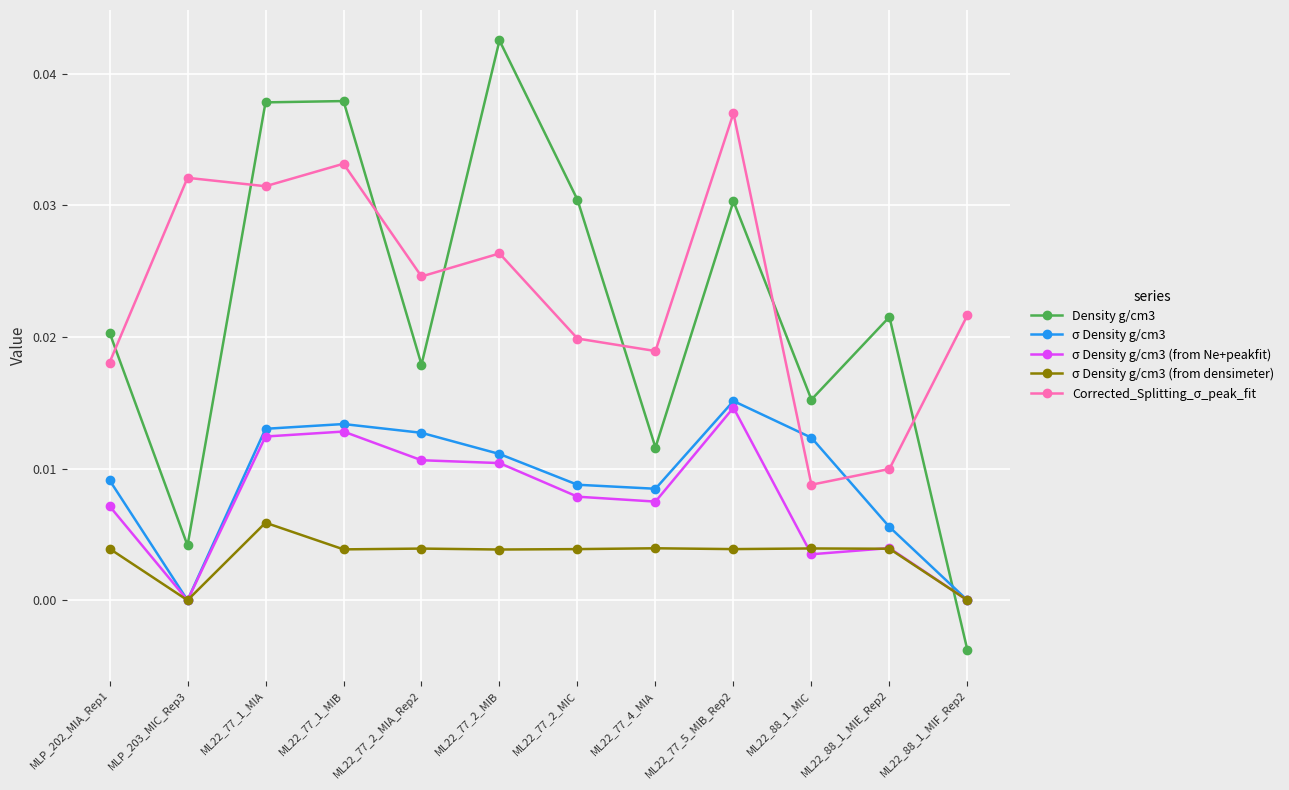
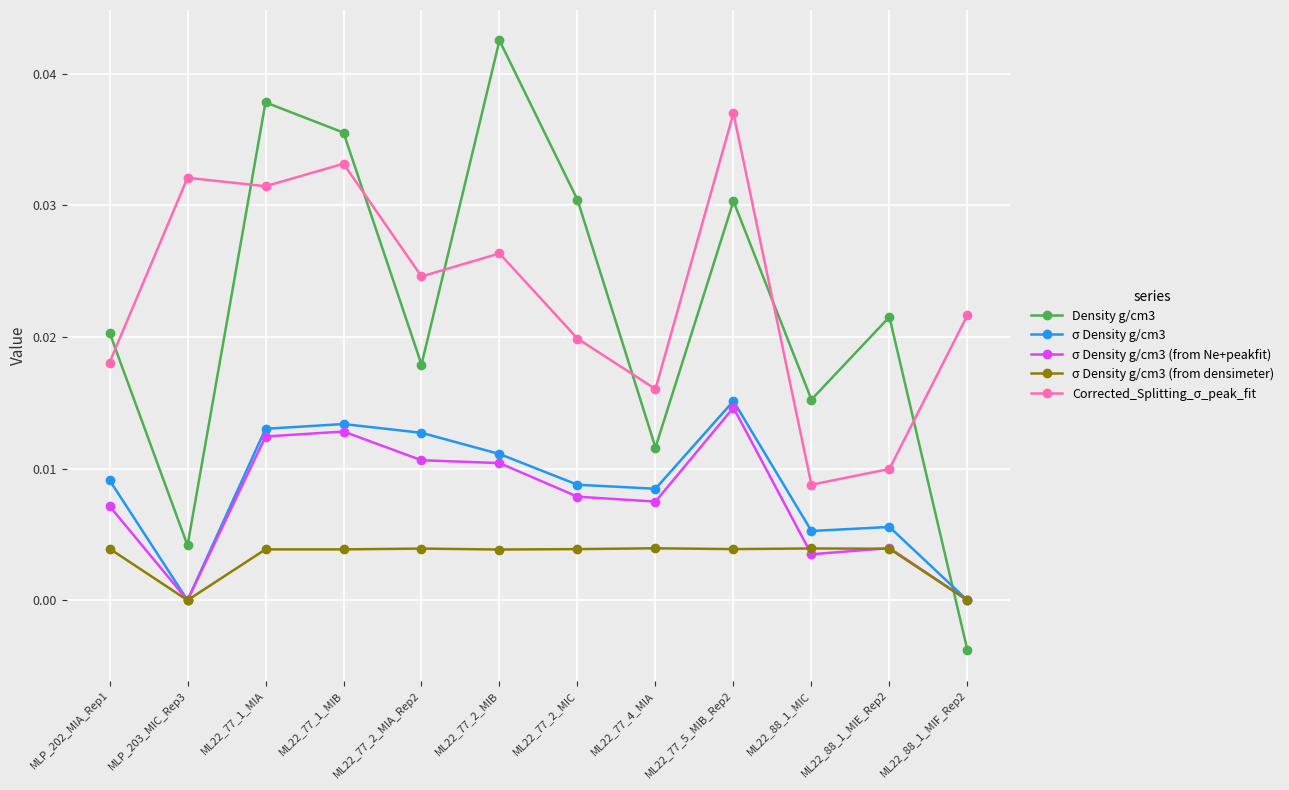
σ Density g/cm3 (from densimeter), ML22_77_1_MIA: 0.0059 -> 0.0039
Density g/cm3, ML22_77_1_MIB: 0.0379 -> 0.0355
Corrected_Splitting_σ_peak_fit, ML22_77_4_MIA: 0.0189 -> 0.0160
σ Density g/cm3, ML22_88_1_MIC: 0.0123 -> 0.0053
